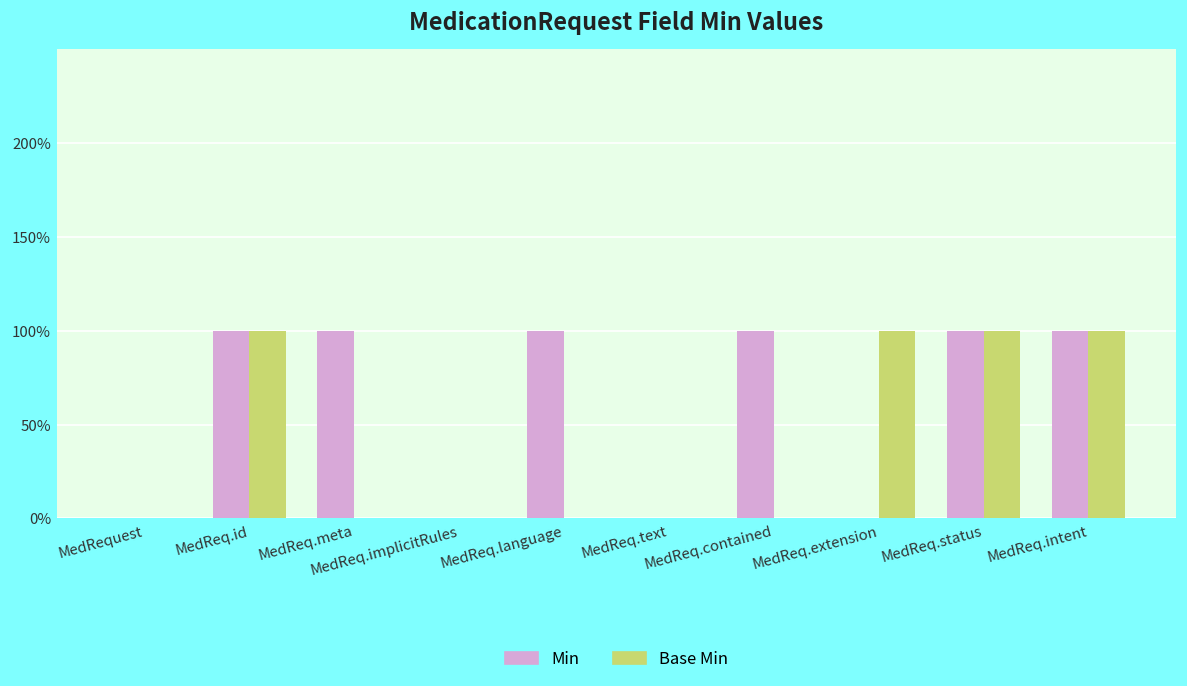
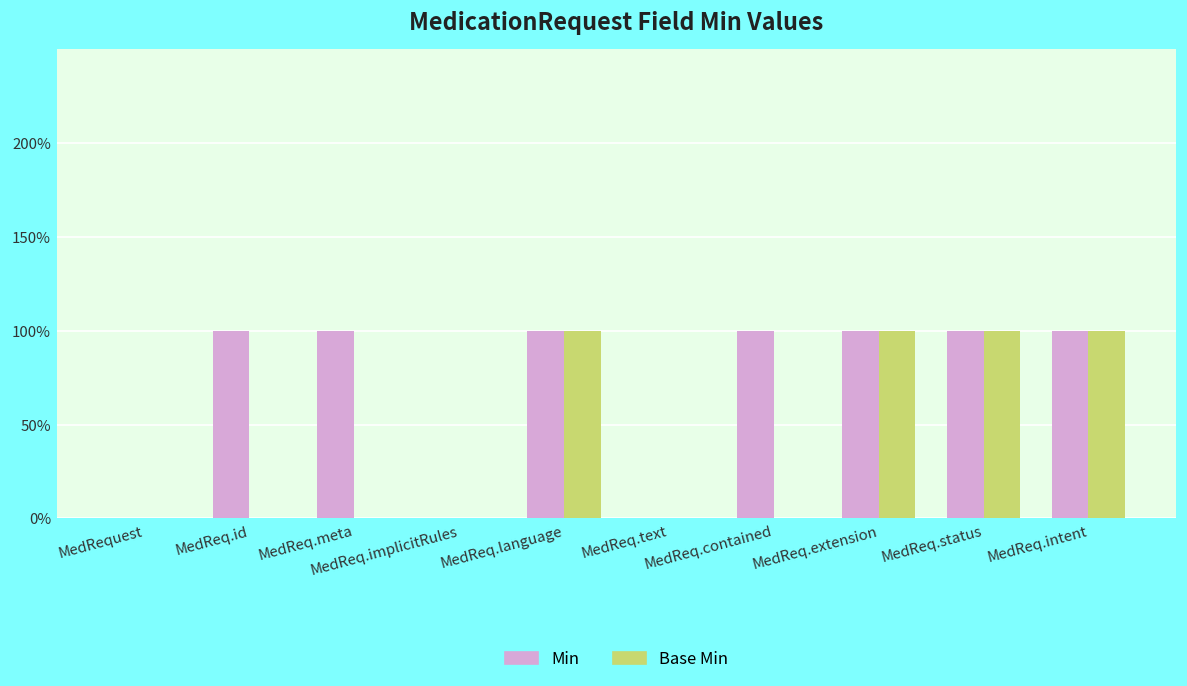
Base Min, MedReq.id: 100% -> 0%
Base Min, MedReq.language: 0% -> 100%
Min, MedReq.extension: 0% -> 100%
